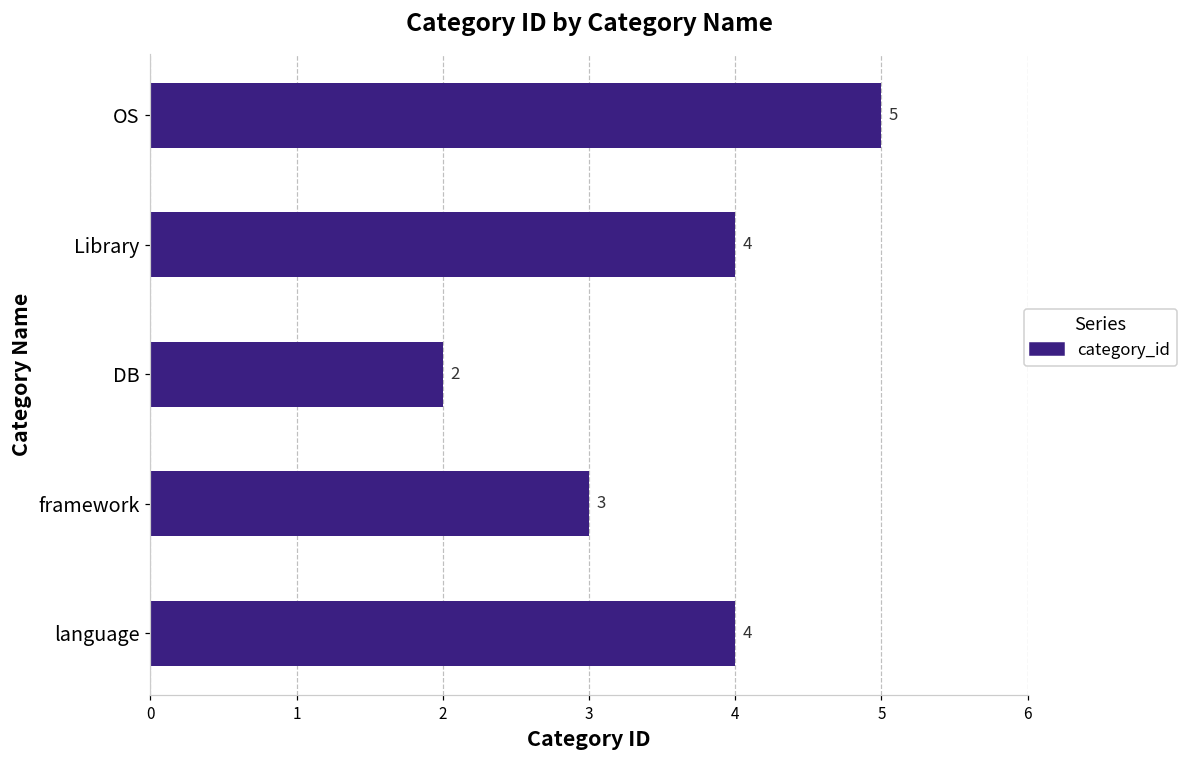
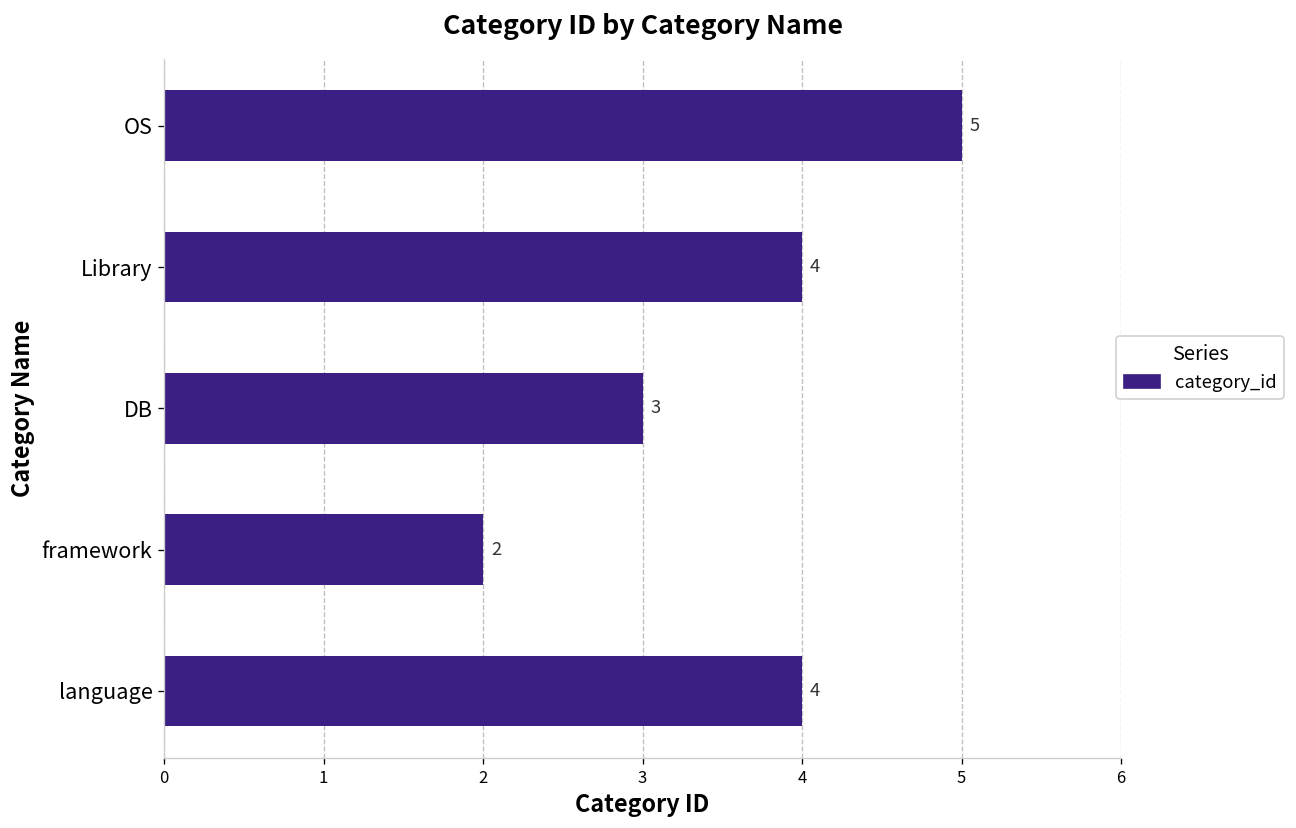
DB: 2 -> 3
framework: 3 -> 2
